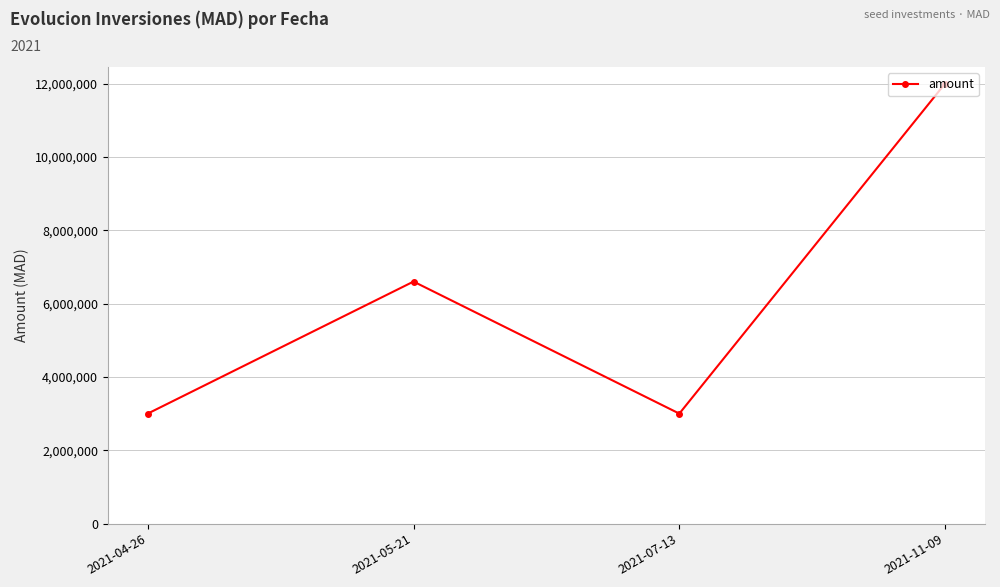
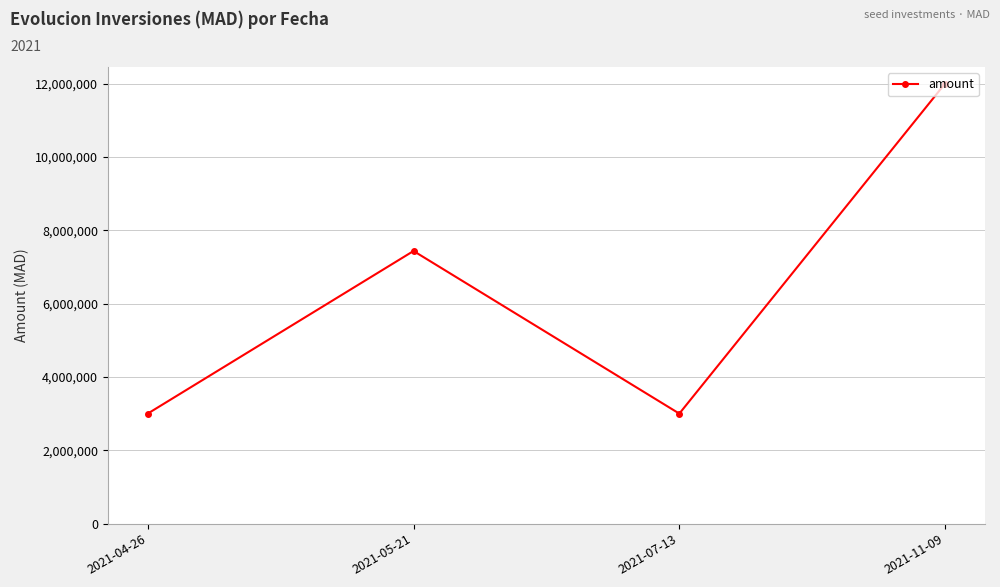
2021-05-21: 6,600,000 -> 7,400,000
